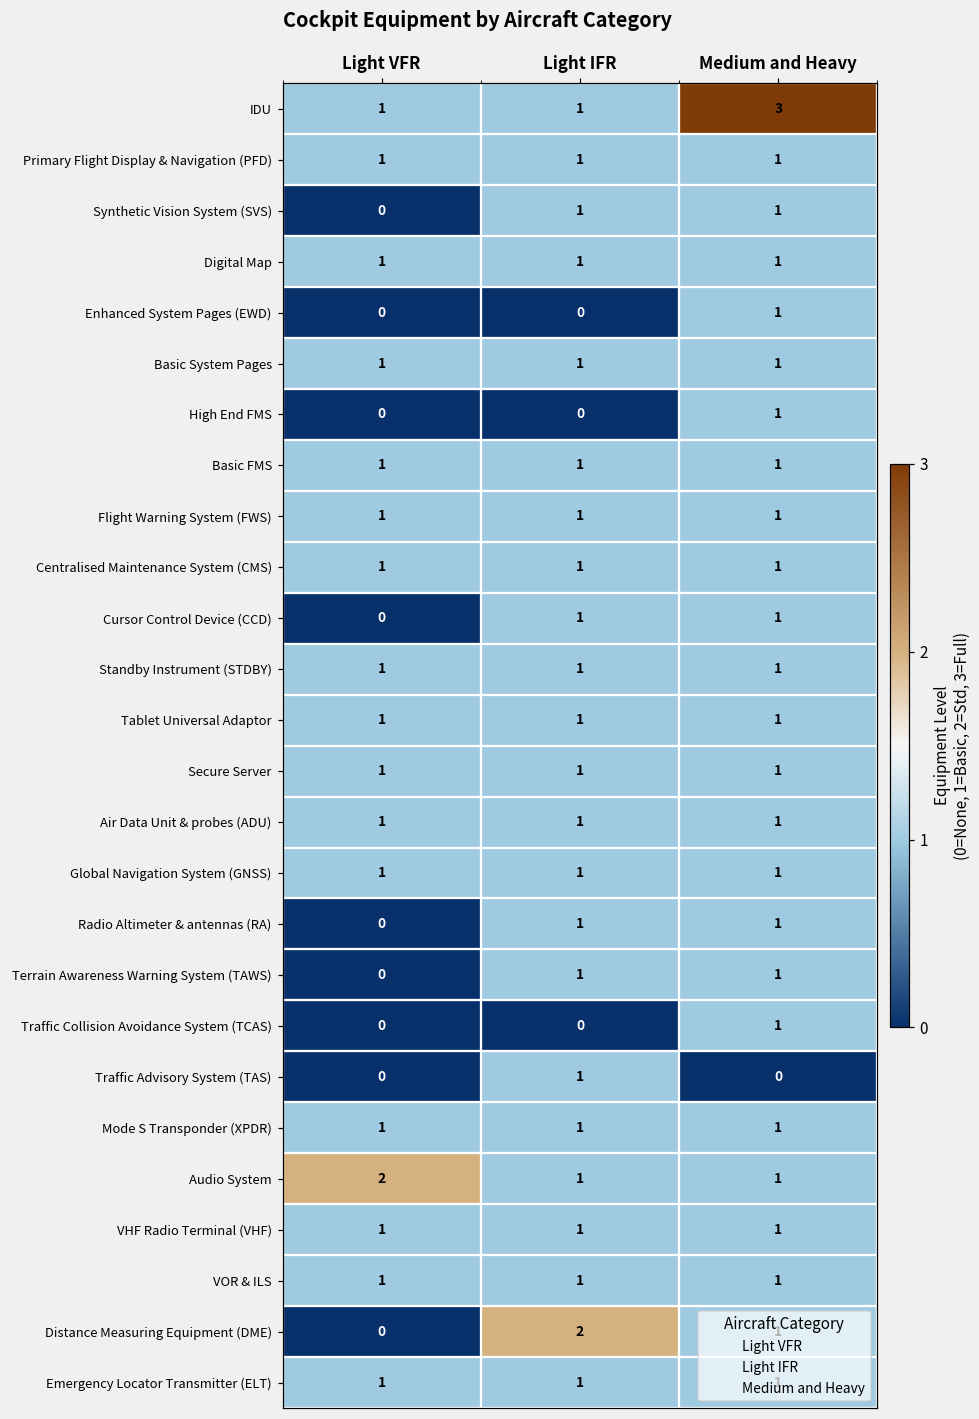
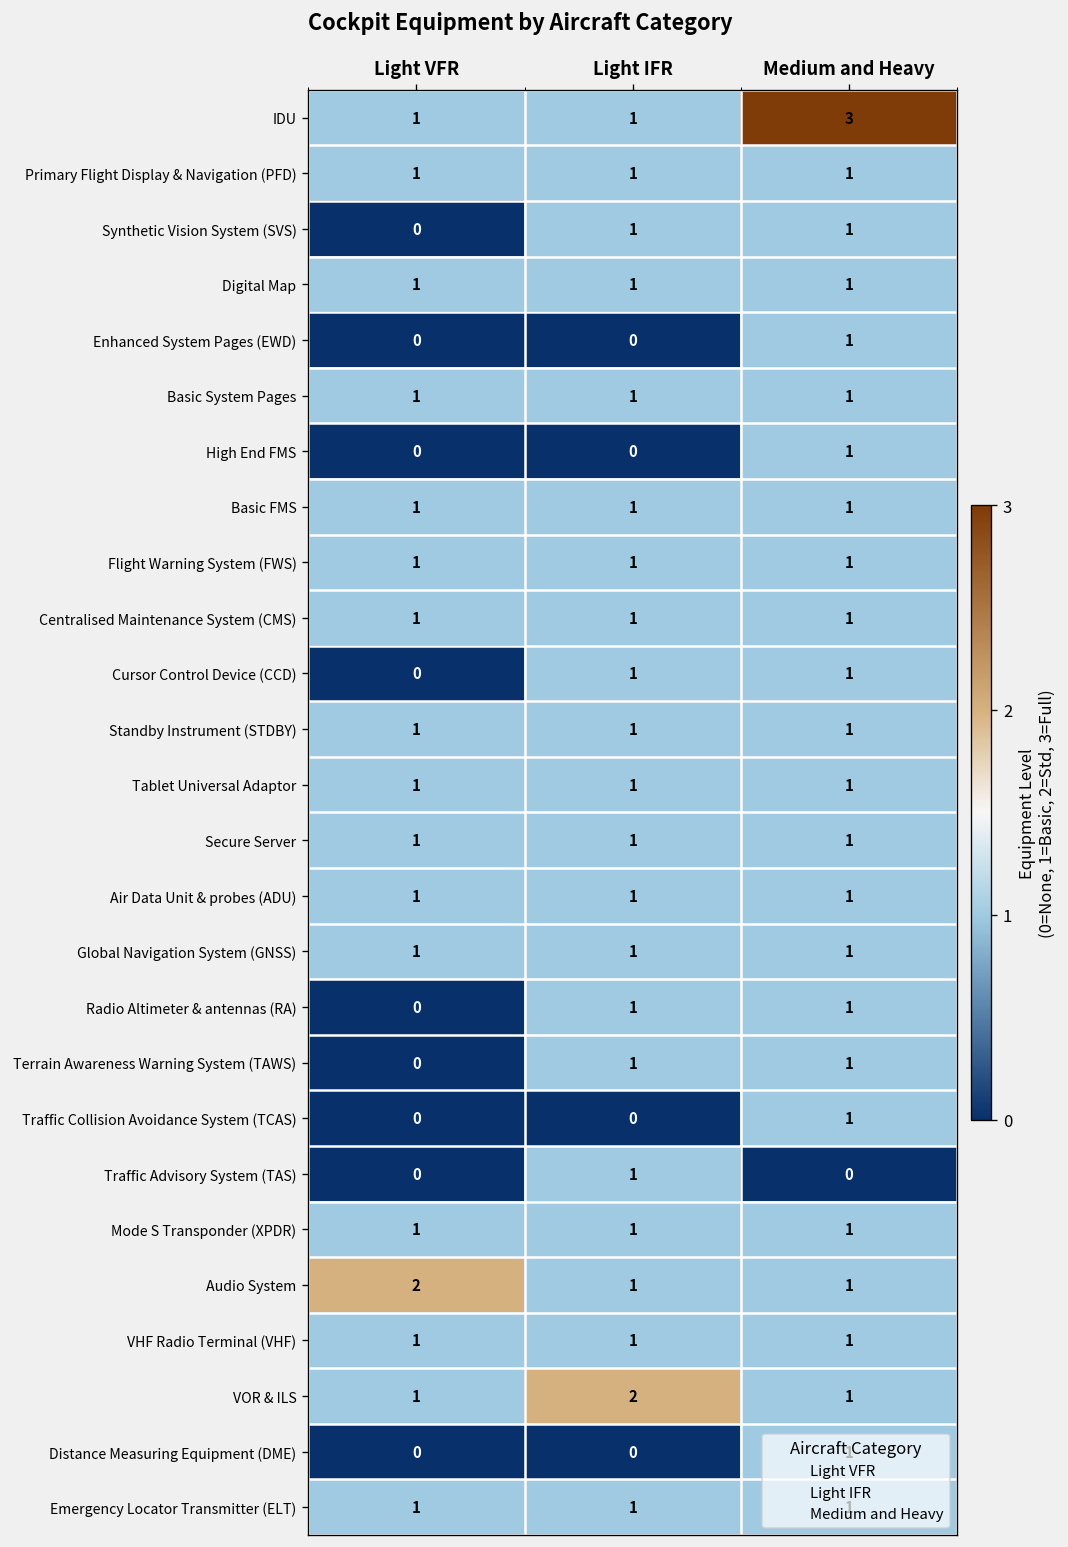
VOR & ILS, Light IFR: 1 -> 2
Distance Measuring Equipment (DME), Light IFR: 2 -> 0
